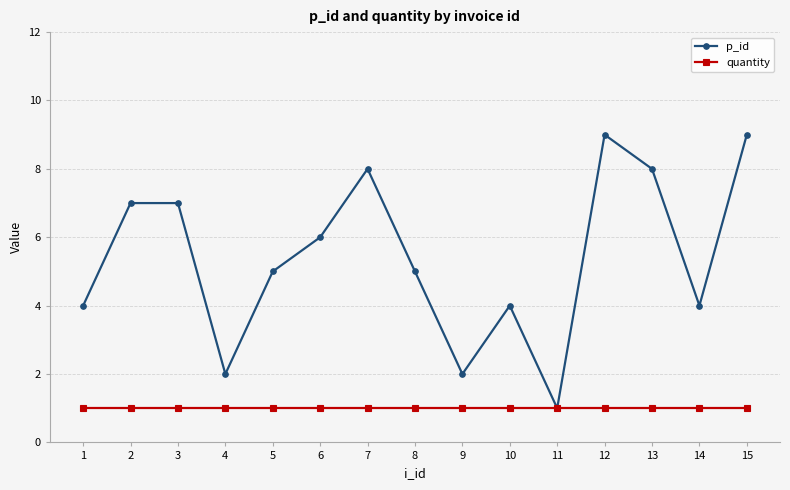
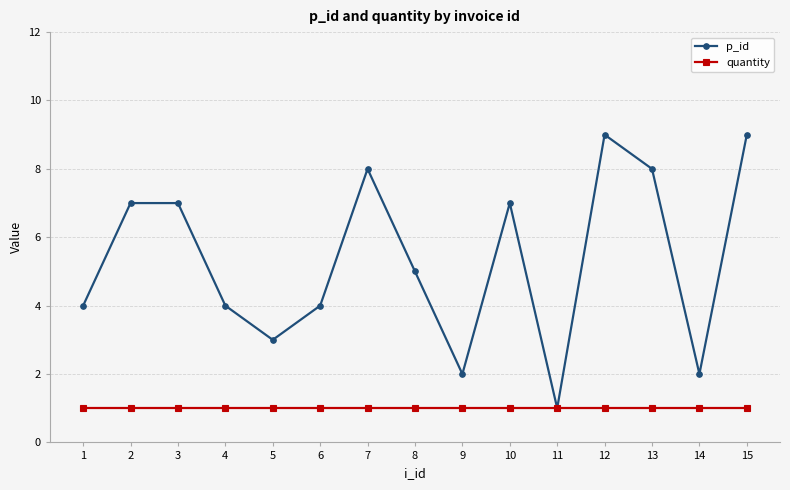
p_id, 4: 2 -> 4
p_id, 5: 5 -> 3
p_id, 6: 6 -> 4
p_id, 10: 4 -> 7
p_id, 14: 4 -> 2
